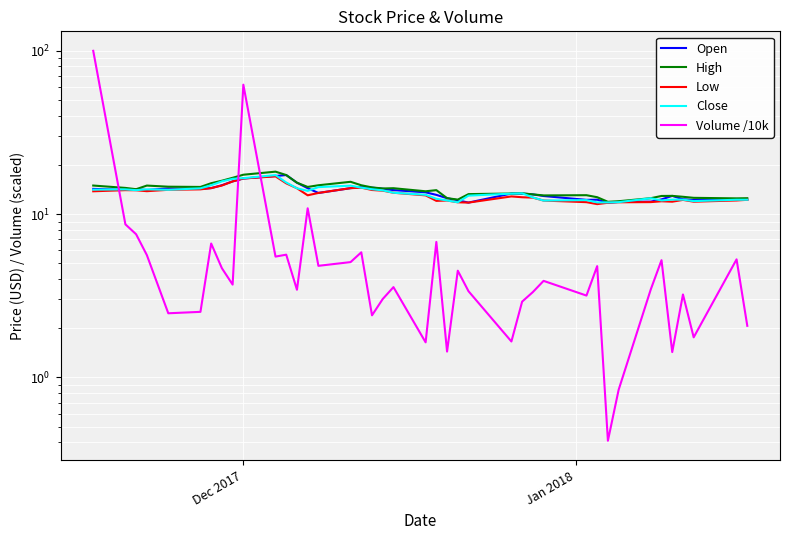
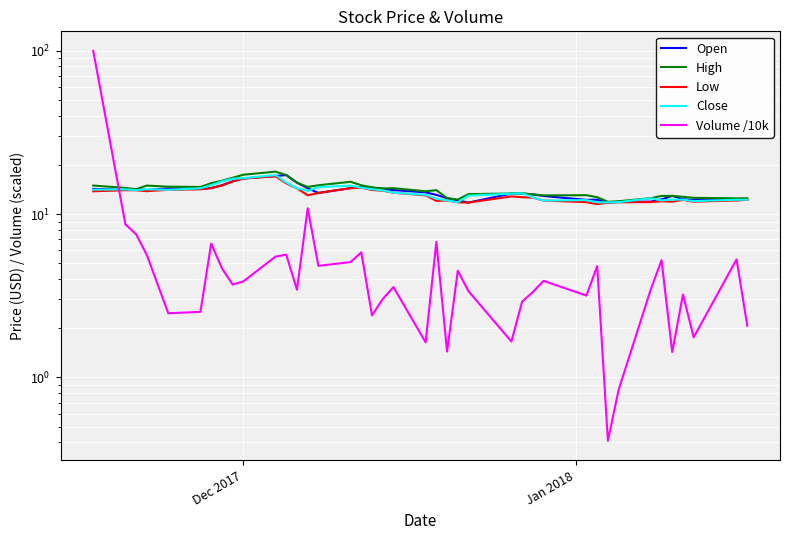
Volume /10k, Dec 2017: 62 -> 3.9
